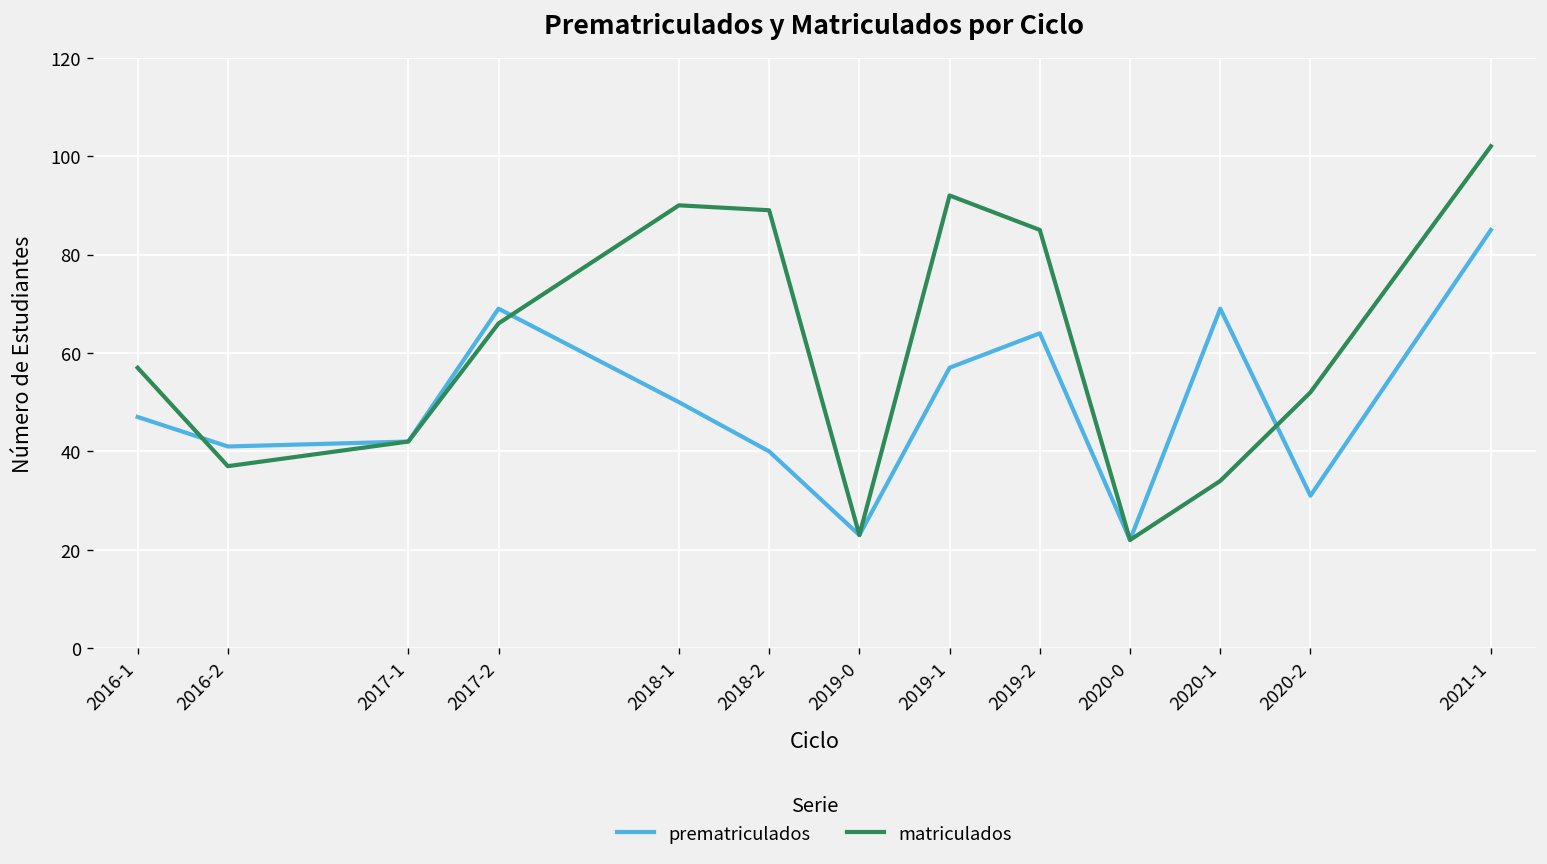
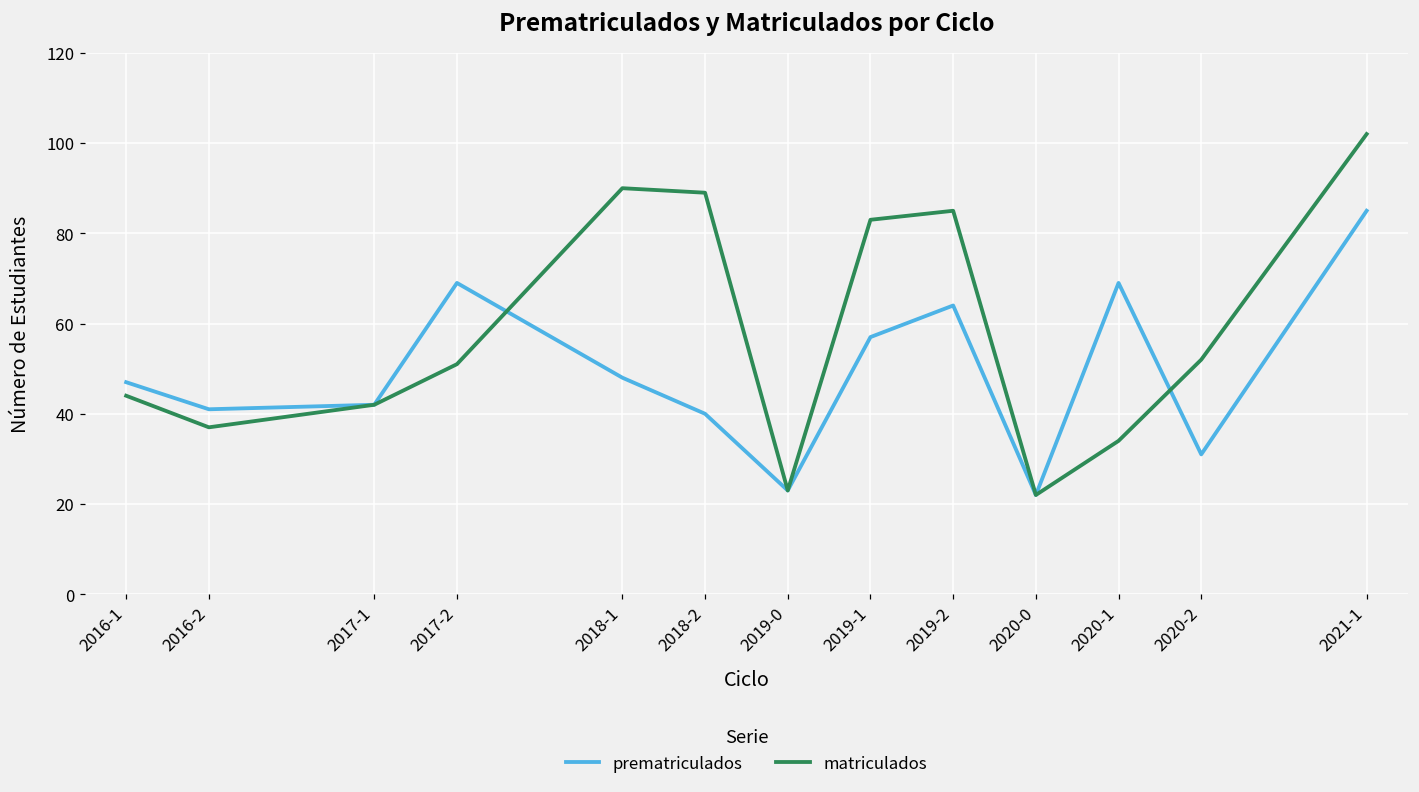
matriculados, 2016-1: 57 -> 44
matriculados, 2017-2: 66 -> 51
prematriculados, 2018-1: 50 -> 48
matriculados, 2019-1: 92 -> 83
